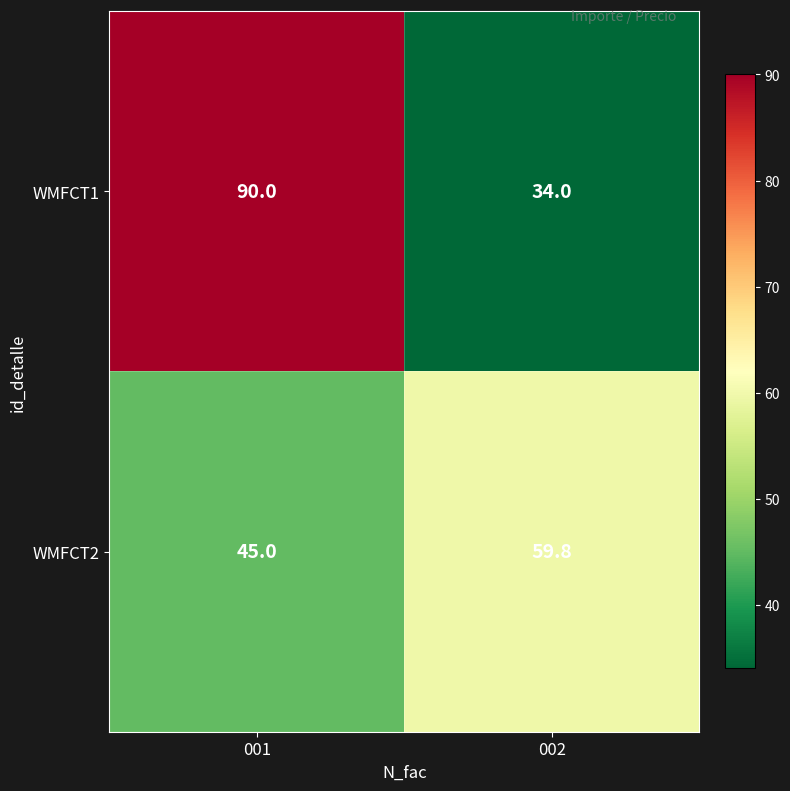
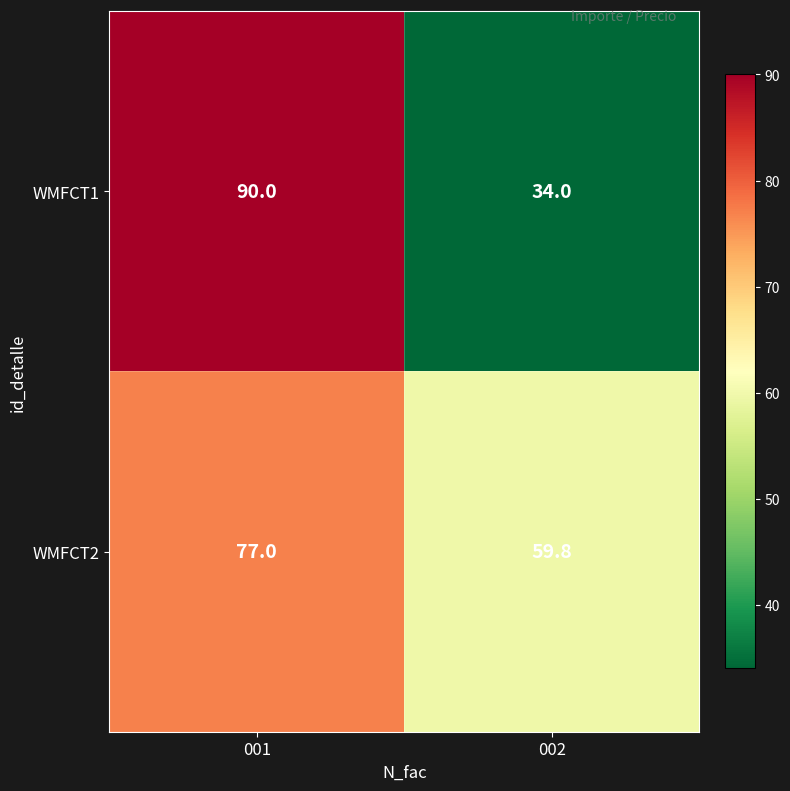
WMFCT2, 001: 45.0 -> 77.0
